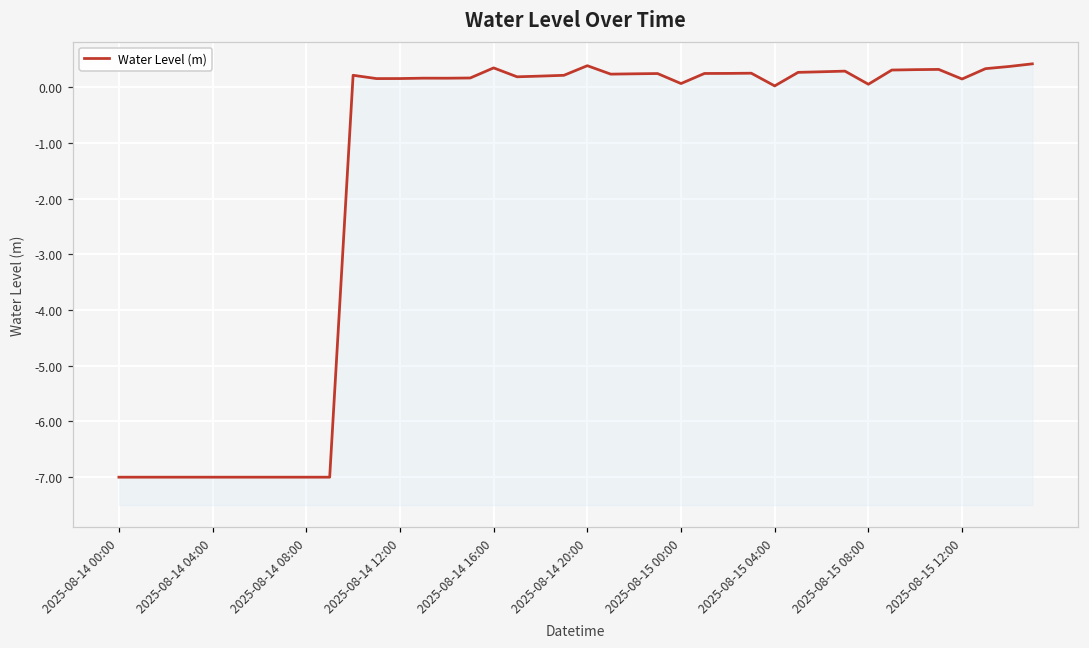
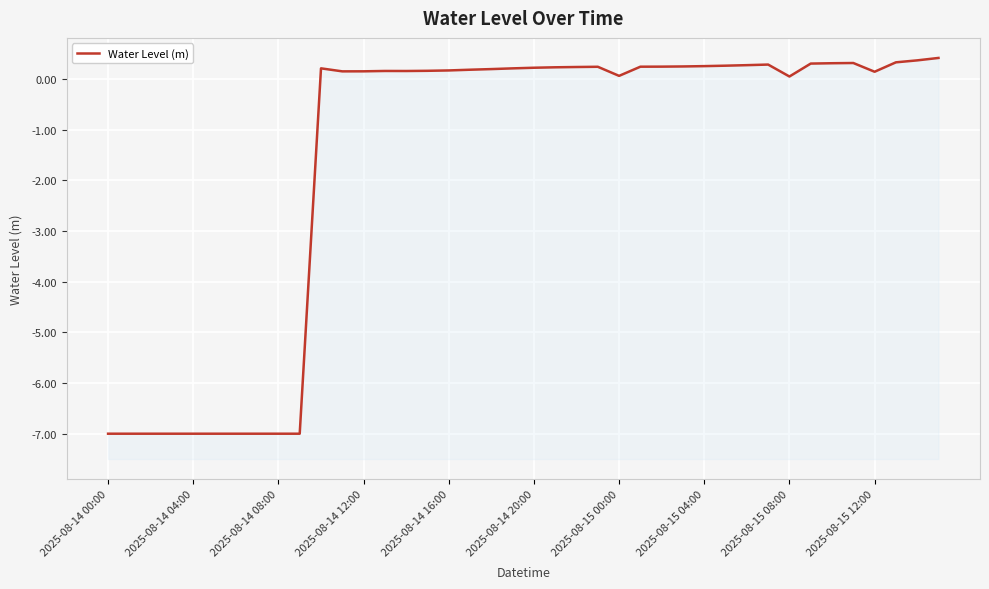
2025-08-14 16:00: 0.3 -> 0.2
2025-08-14 20:00: 0.4 -> 0.2
2025-08-15 04:00: 0.0 -> 0.3
